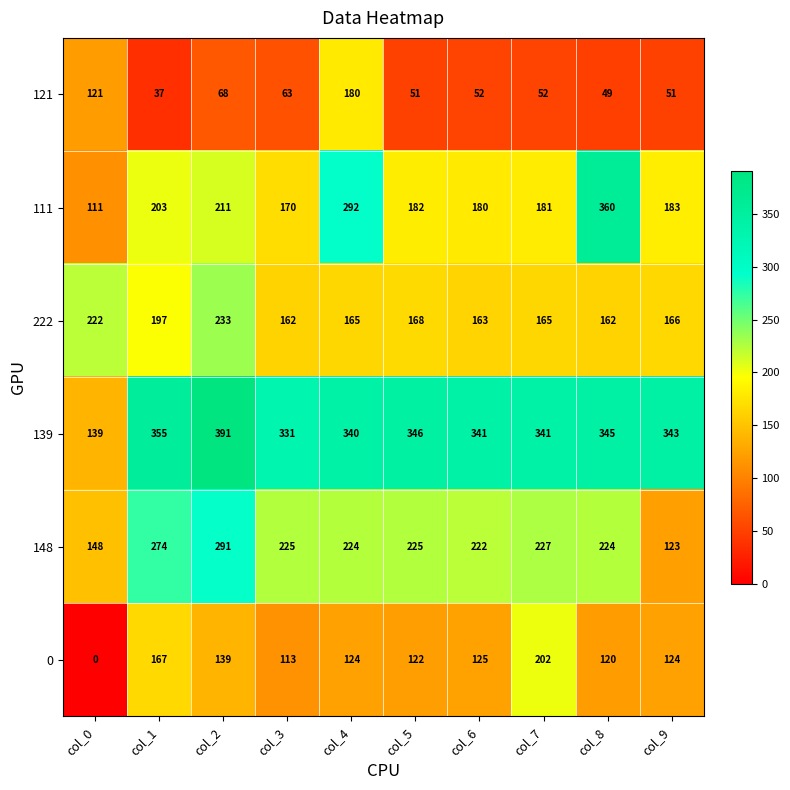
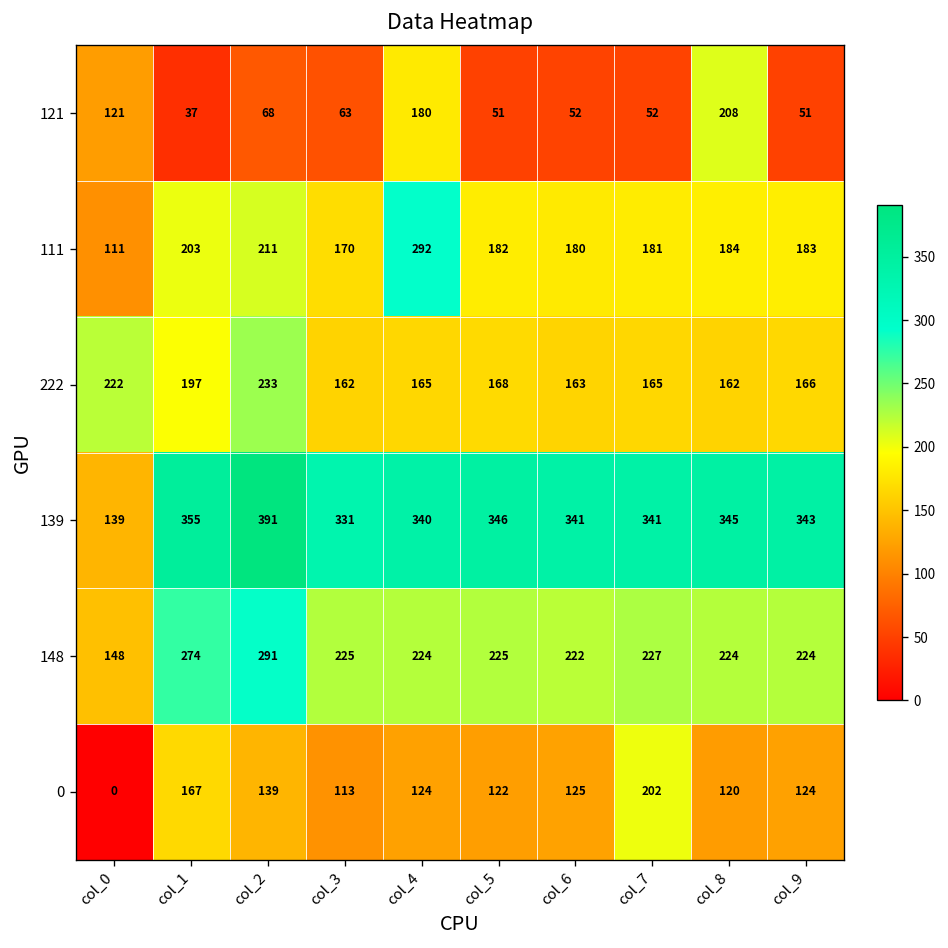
121, col_8: 49 -> 208
111, col_8: 360 -> 184
148, col_9: 123 -> 224
